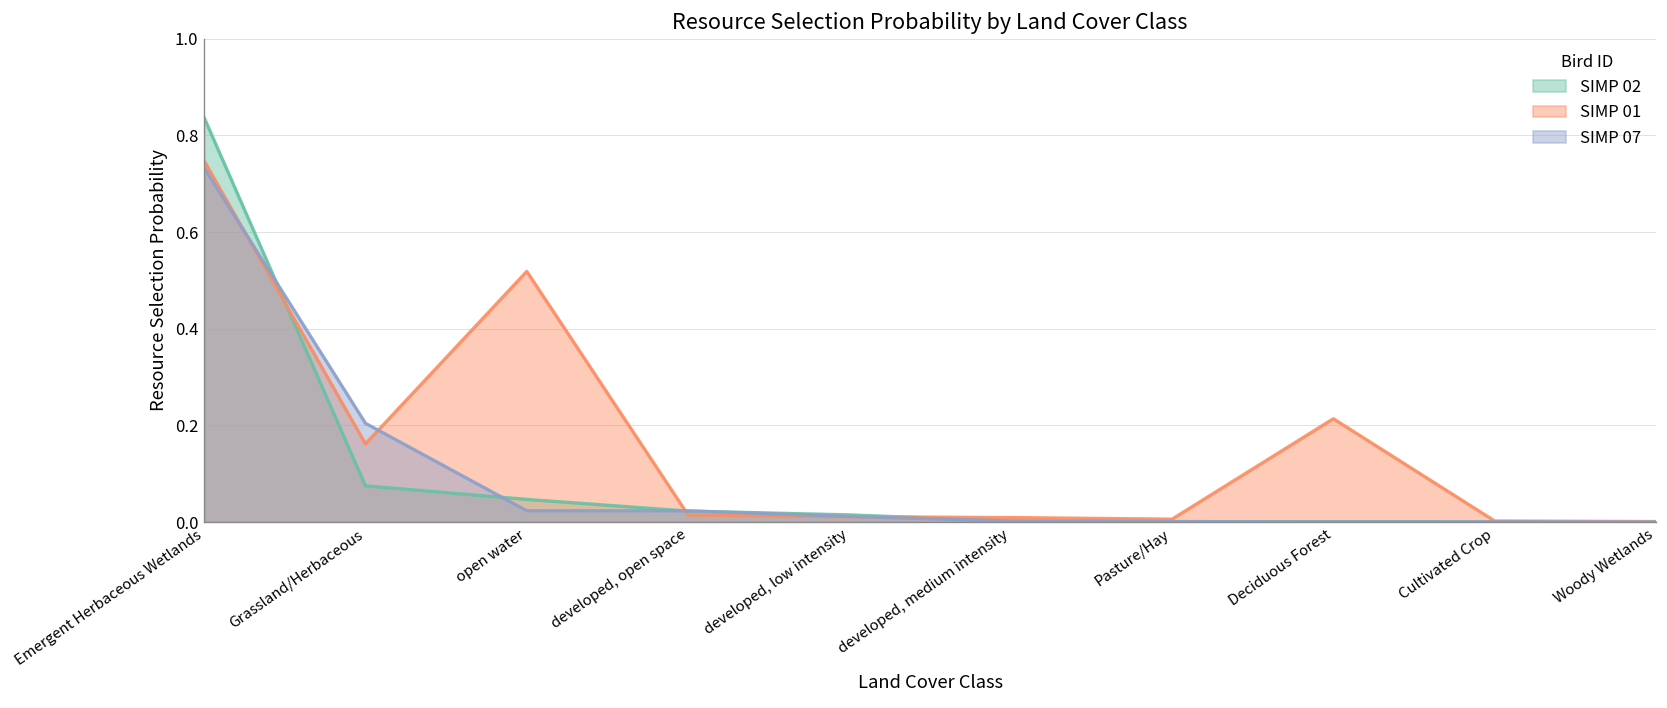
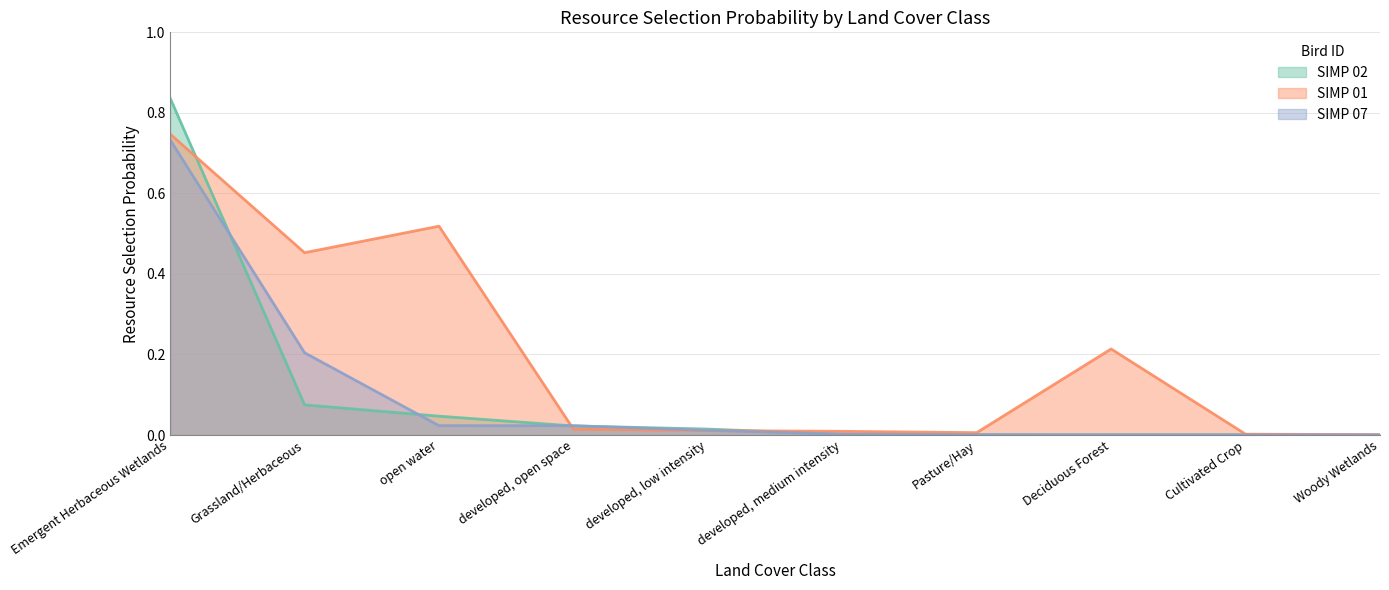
SIMP 01, Grassland/Herbaceous: 0.16 -> 0.45
